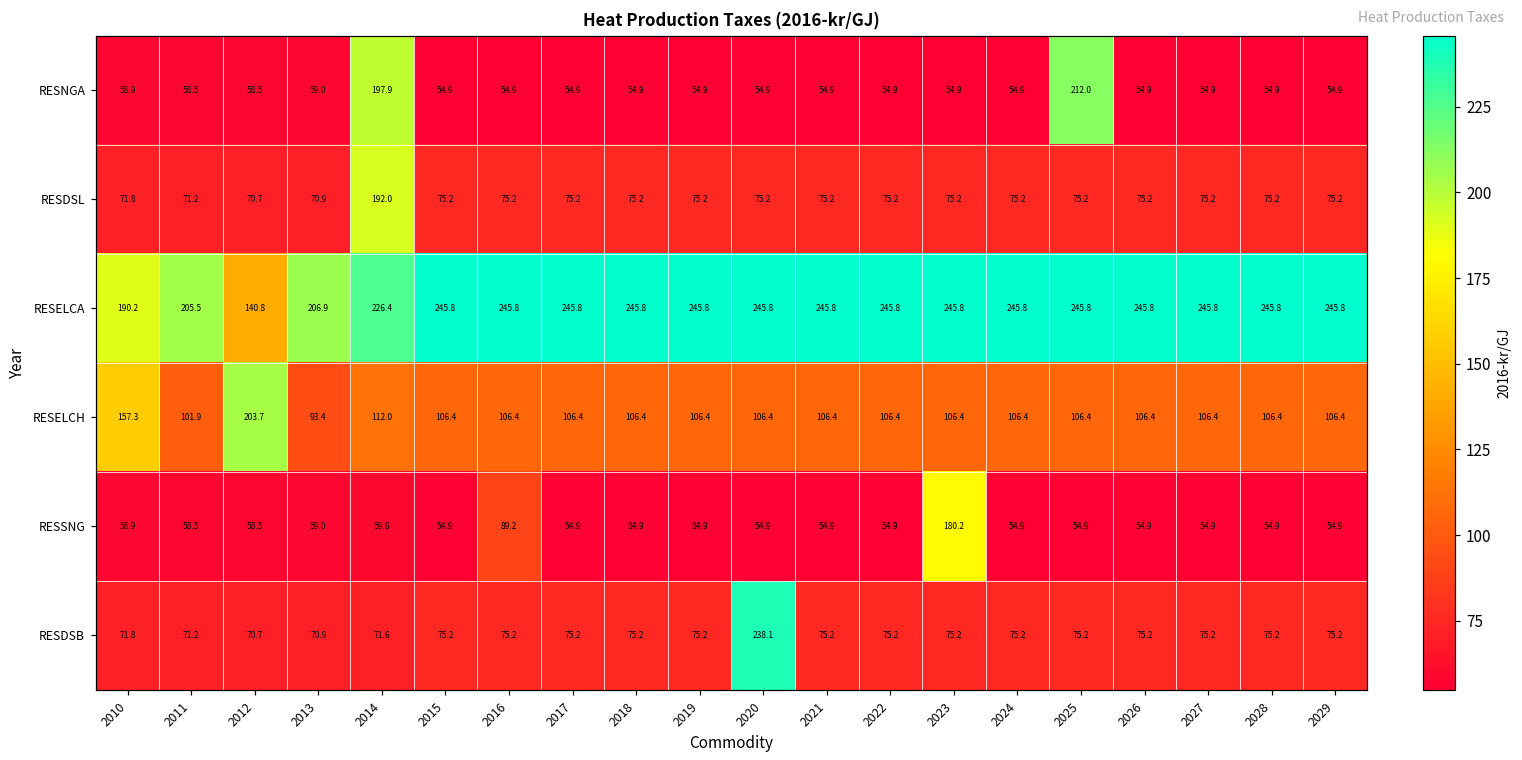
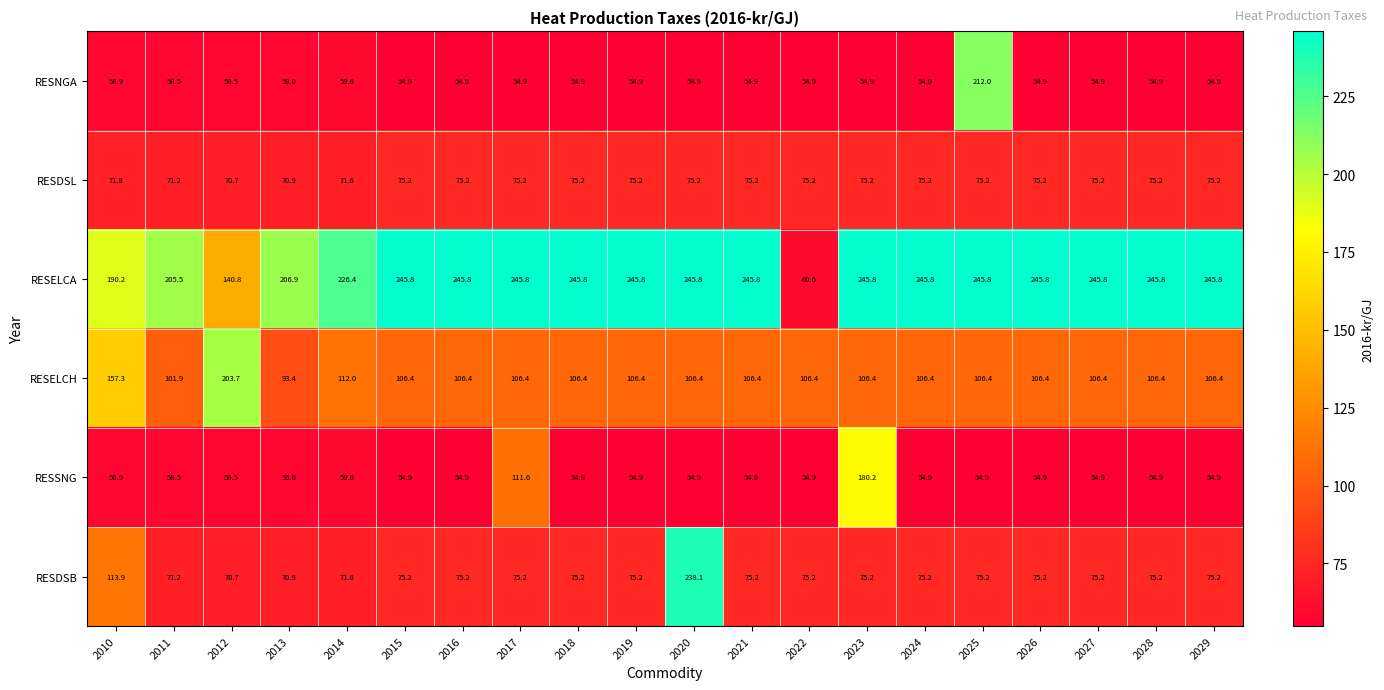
RESNGA, 2014: 197.9 -> 59.6
RESDSL, 2014: 192.0 -> 71.6
RESELCA, 2022: 245.8 -> 60.6
RESSNG, 2016: 89.2 -> 54.9
RESSNG, 2017: 54.9 -> 111.6
RESDSB, 2010: 71.8 -> 113.9
